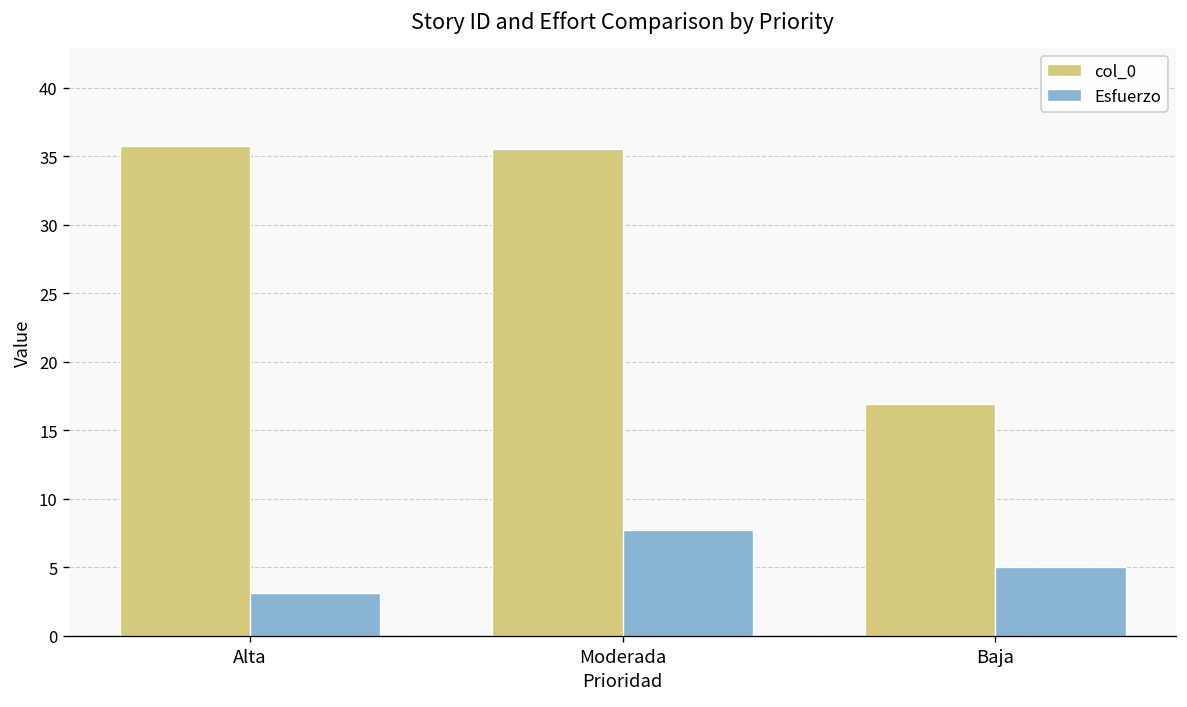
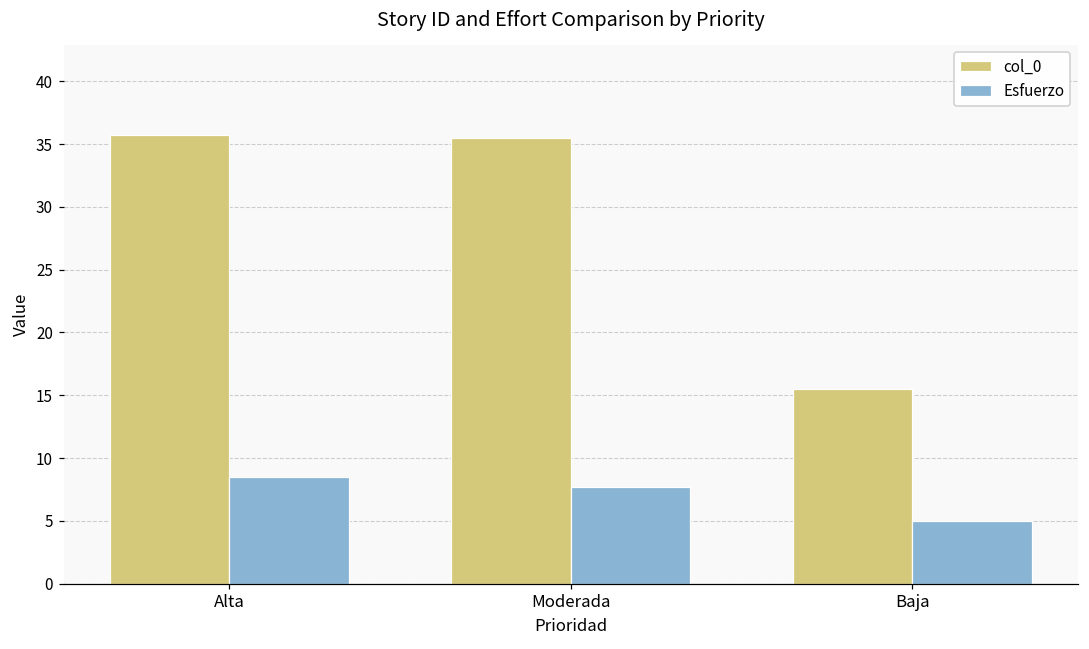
Esfuerzo, Alta: 3.1 -> 8.5
col_0, Baja: 16.9 -> 15.5
